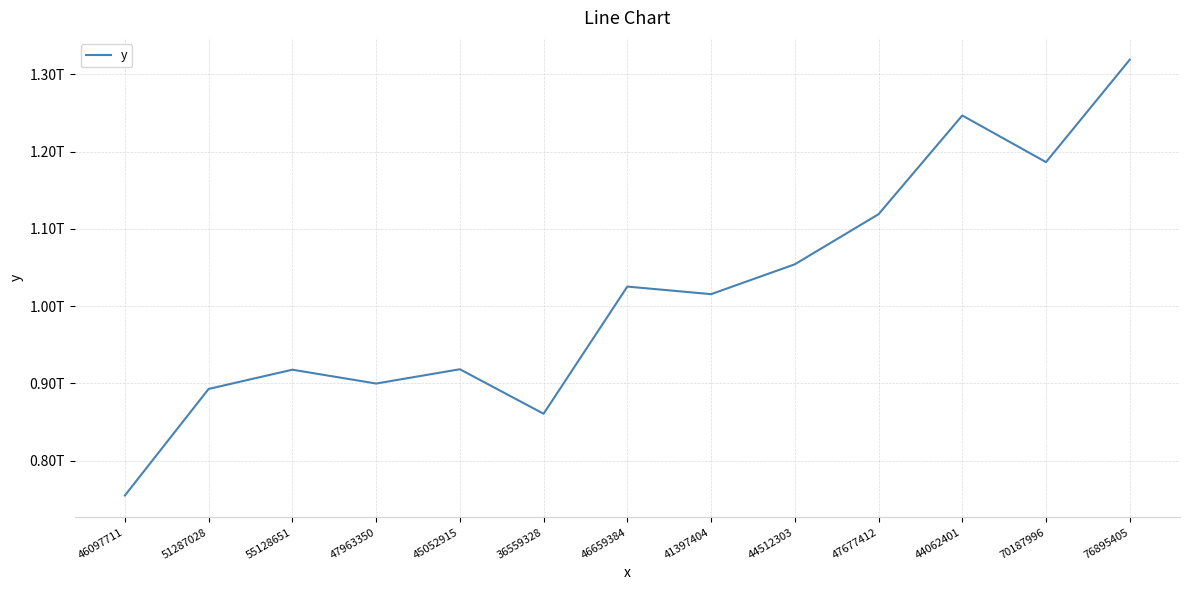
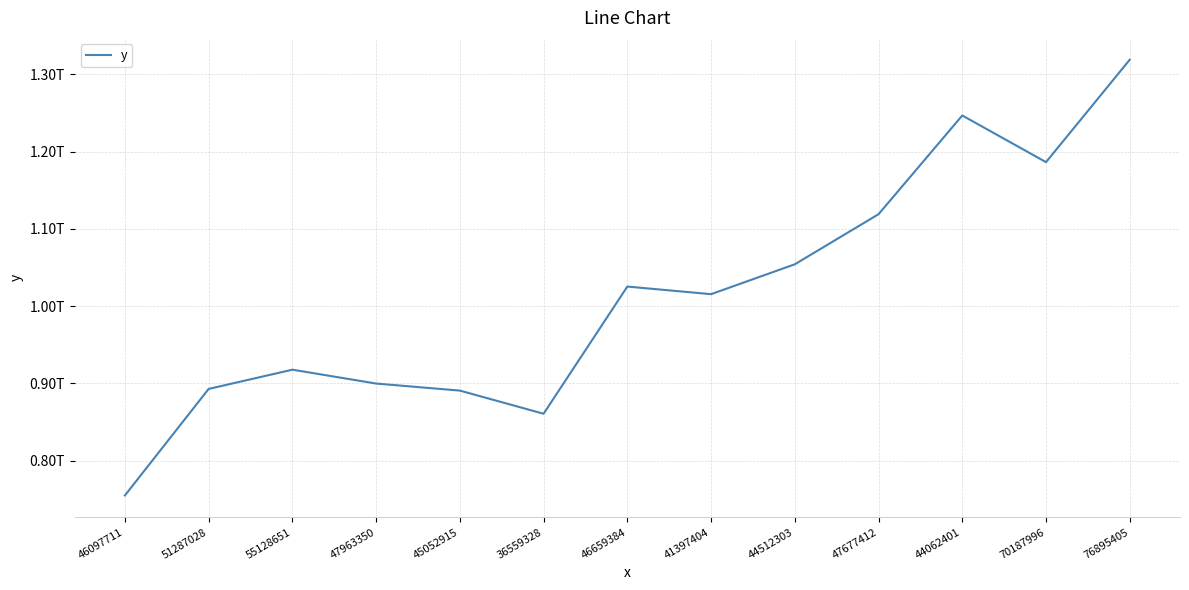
45052915: 0.92T -> 0.89T
